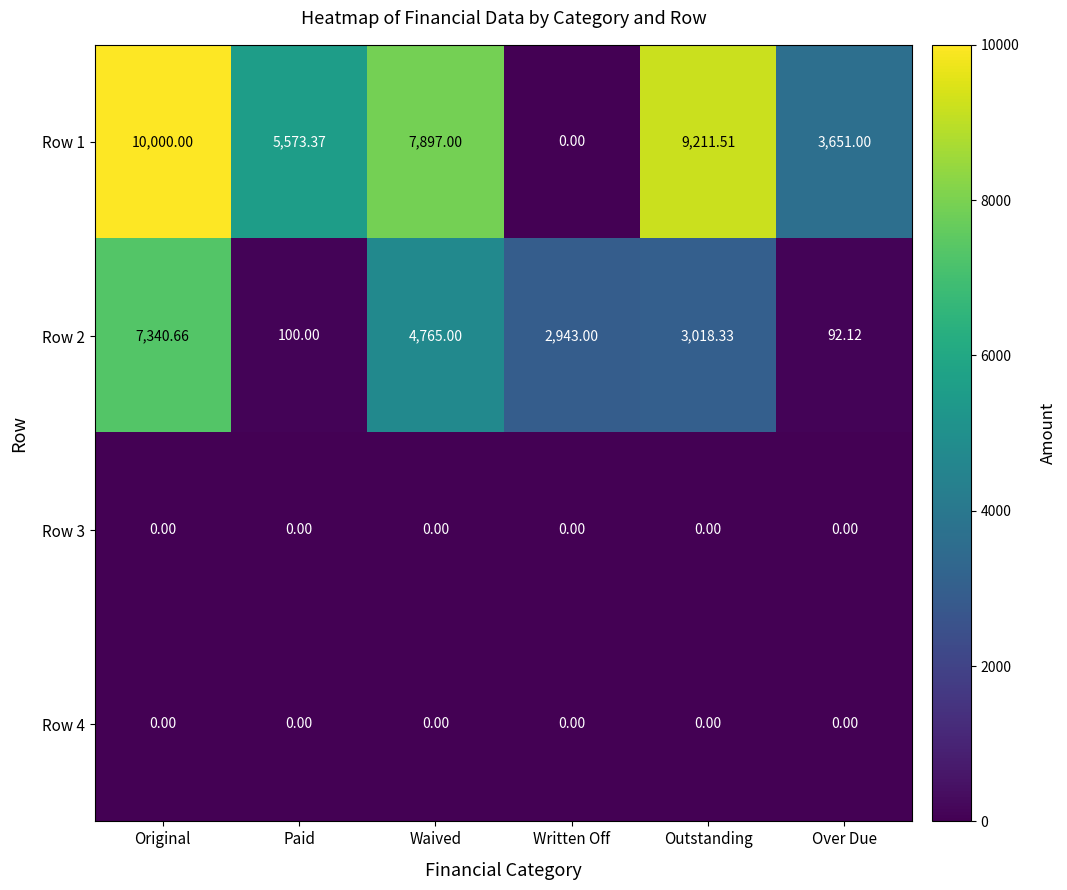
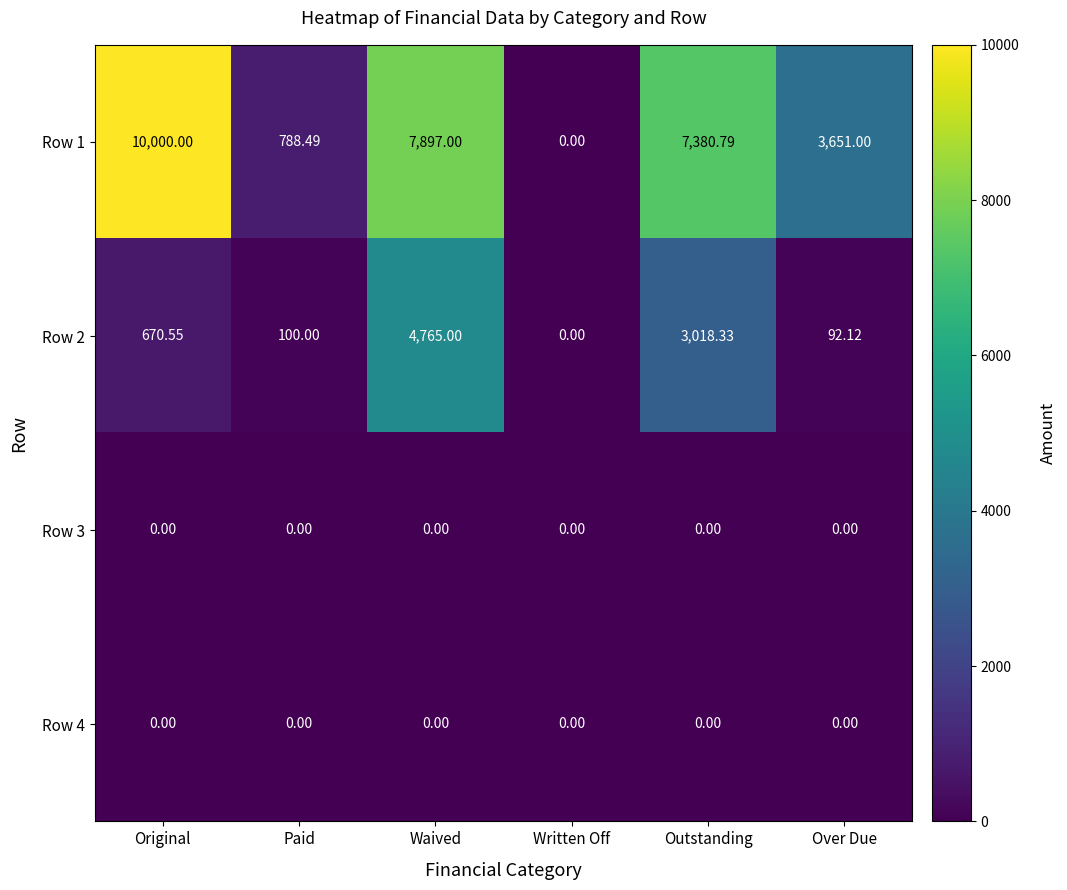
Row 1, Paid: 5,573.37 -> 788.49
Row 1, Outstanding: 9,211.51 -> 7,380.79
Row 2, Original: 7,340.66 -> 670.55
Row 2, Written Off: 2,943.00 -> 0.00
